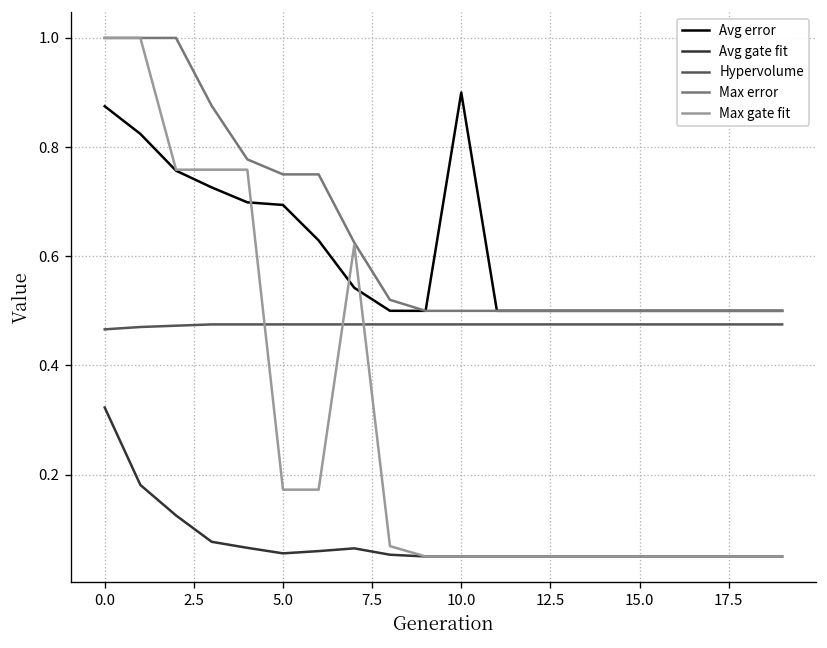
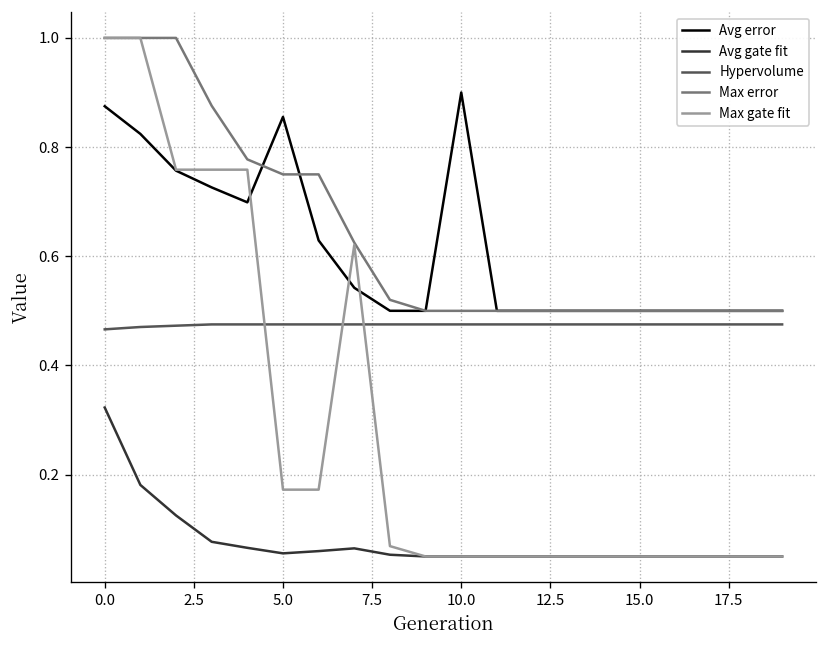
Avg error, 5.0: 0.69 -> 0.86
